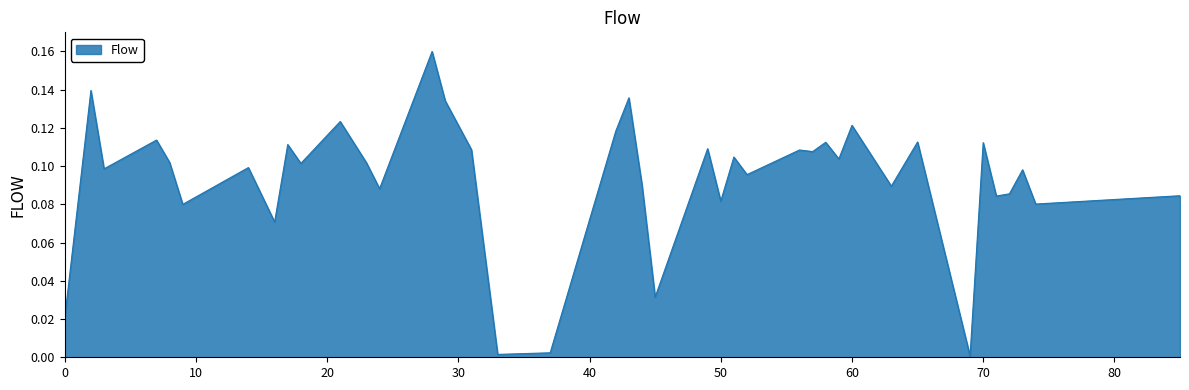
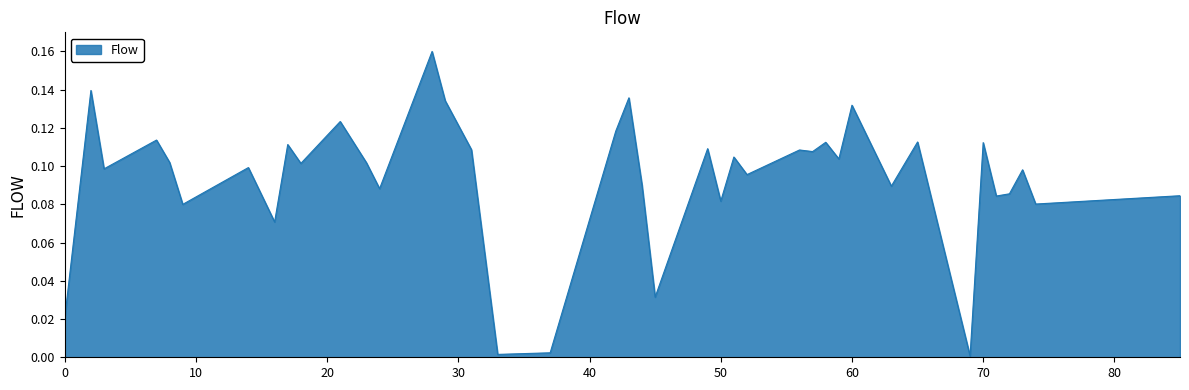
60: 0.121 -> 0.132
